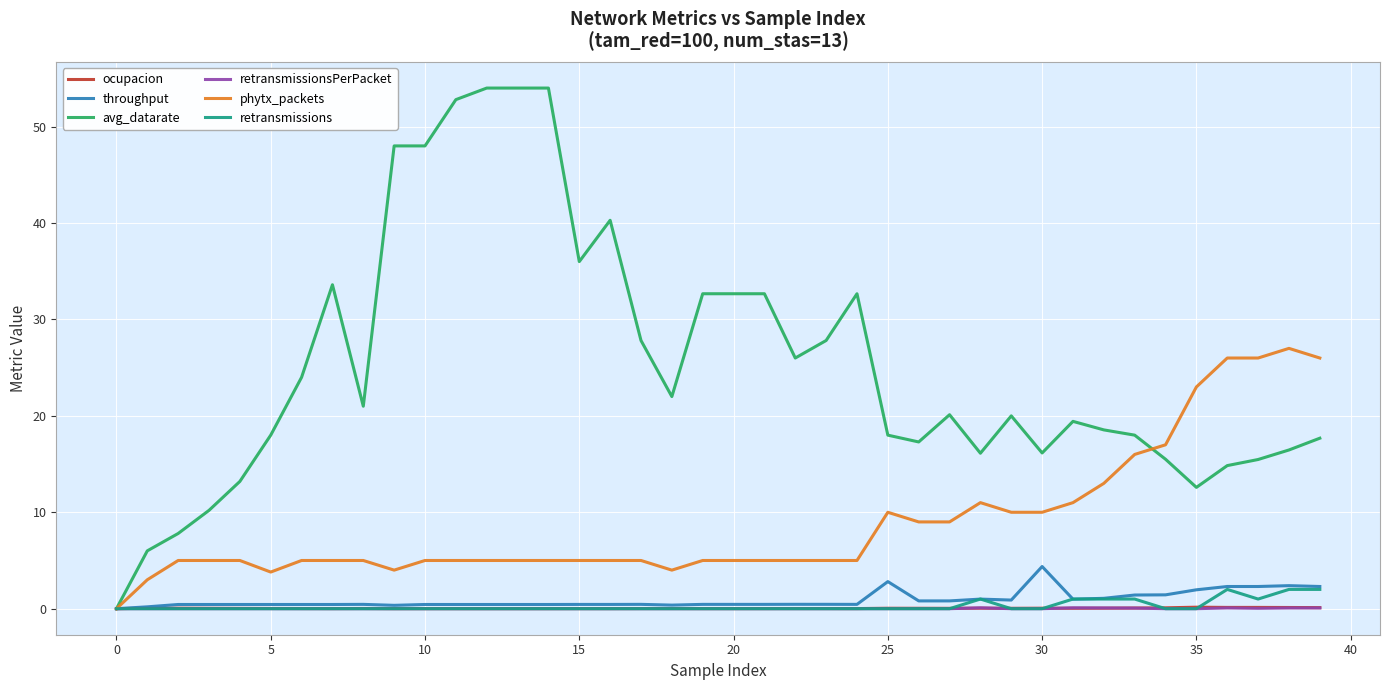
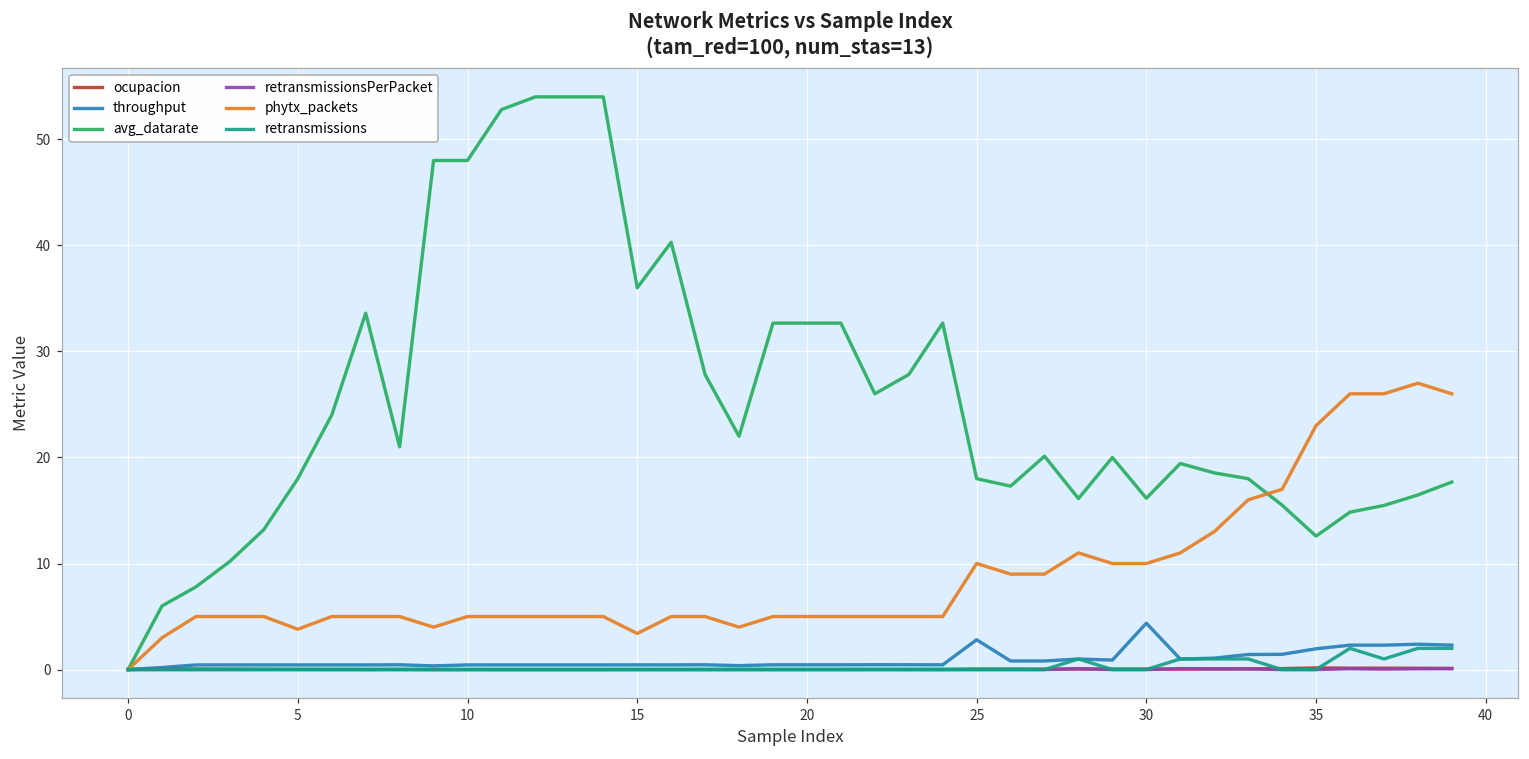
phytx_packets, 15: 5 -> 3
